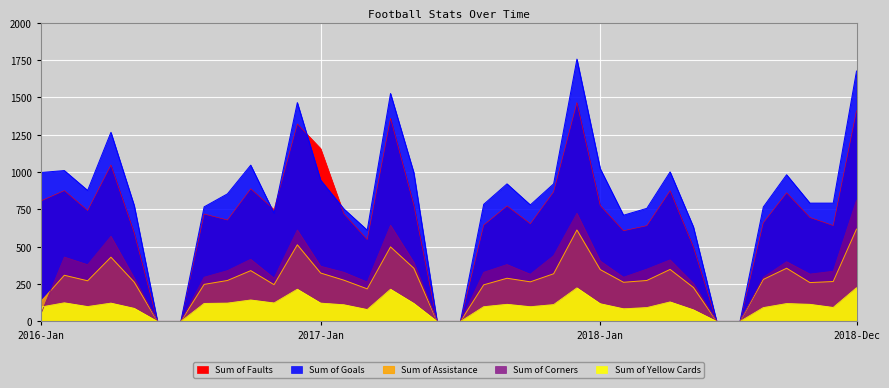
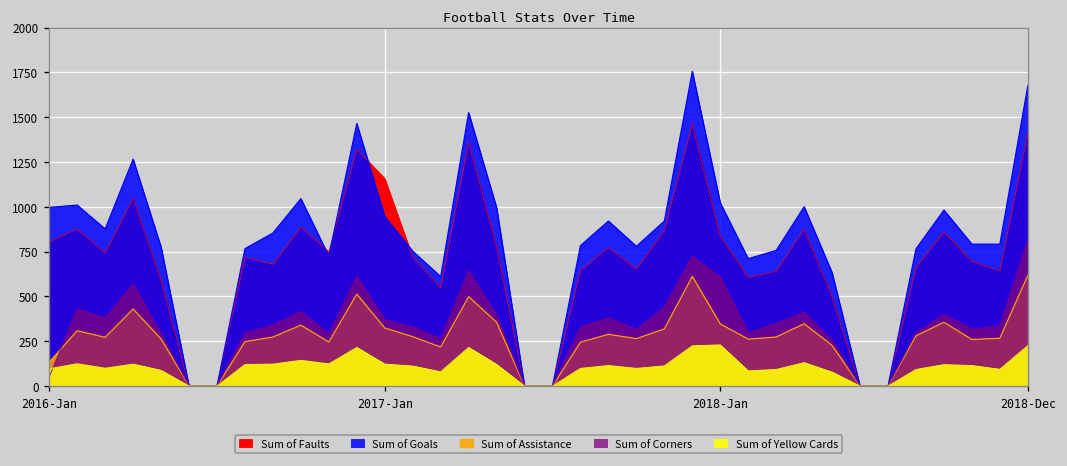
Sum of Faults, 2018-Jan: 780 -> 840
Sum of Corners, 2018-Jan: 410 -> 610
Sum of Yellow Cards, 2018-Jan: 120 -> 230
